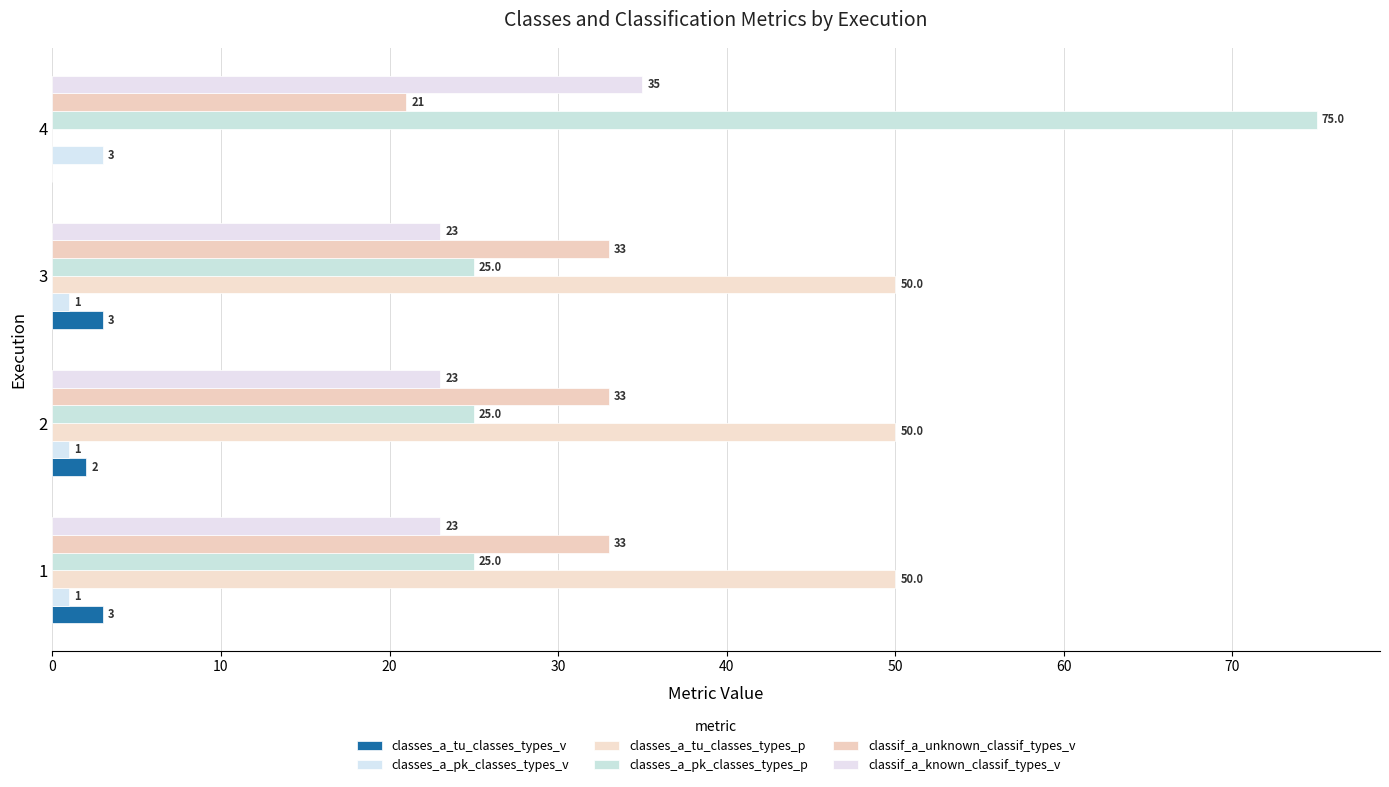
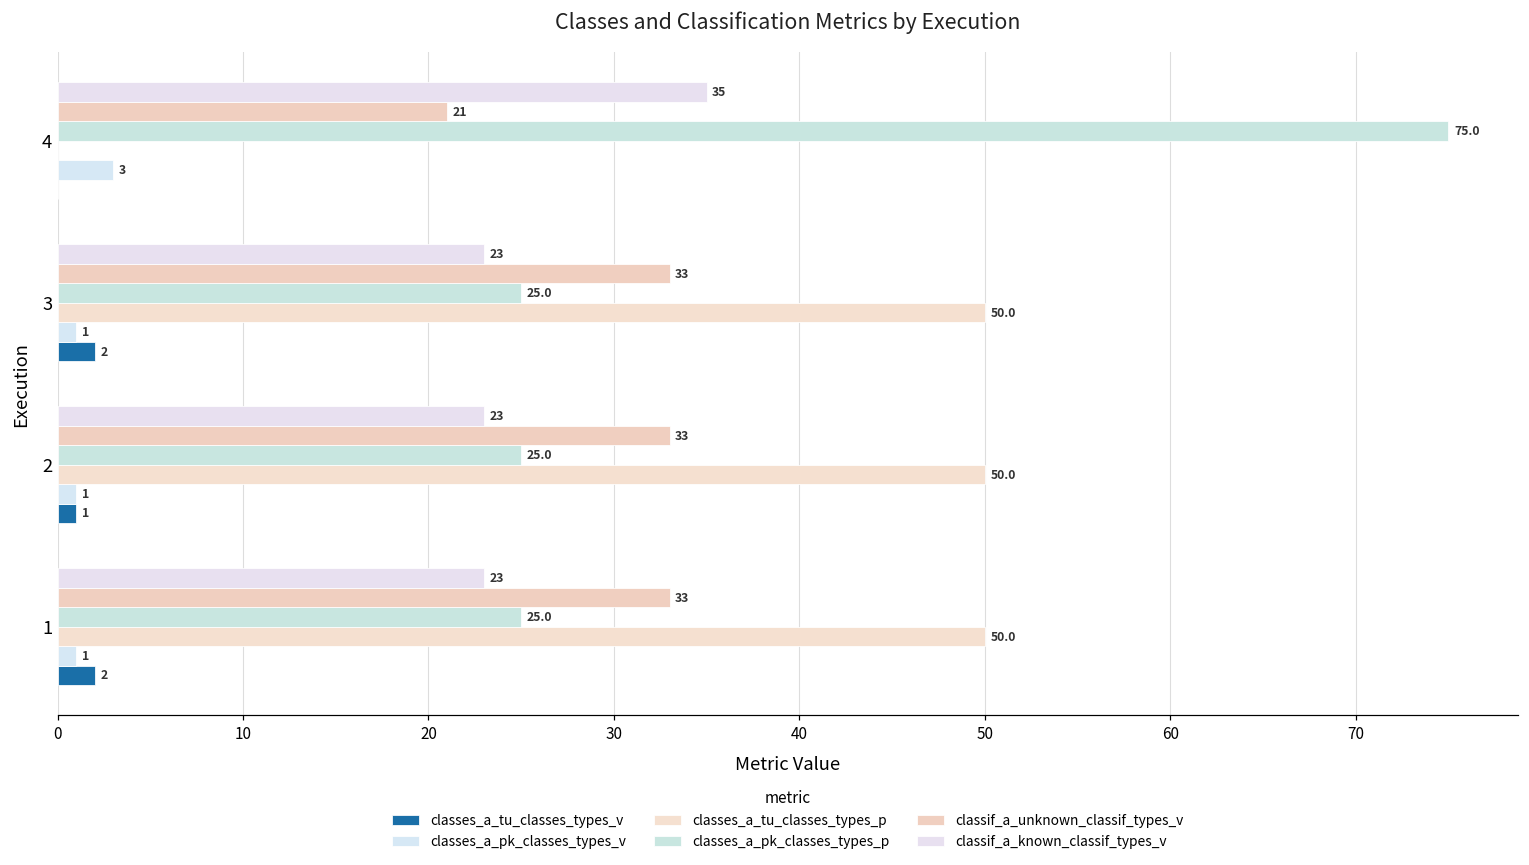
classes_a_tu_classes_types_v, 3: 3 -> 2
classes_a_tu_classes_types_v, 2: 2 -> 1
classes_a_tu_classes_types_v, 1: 3 -> 2
